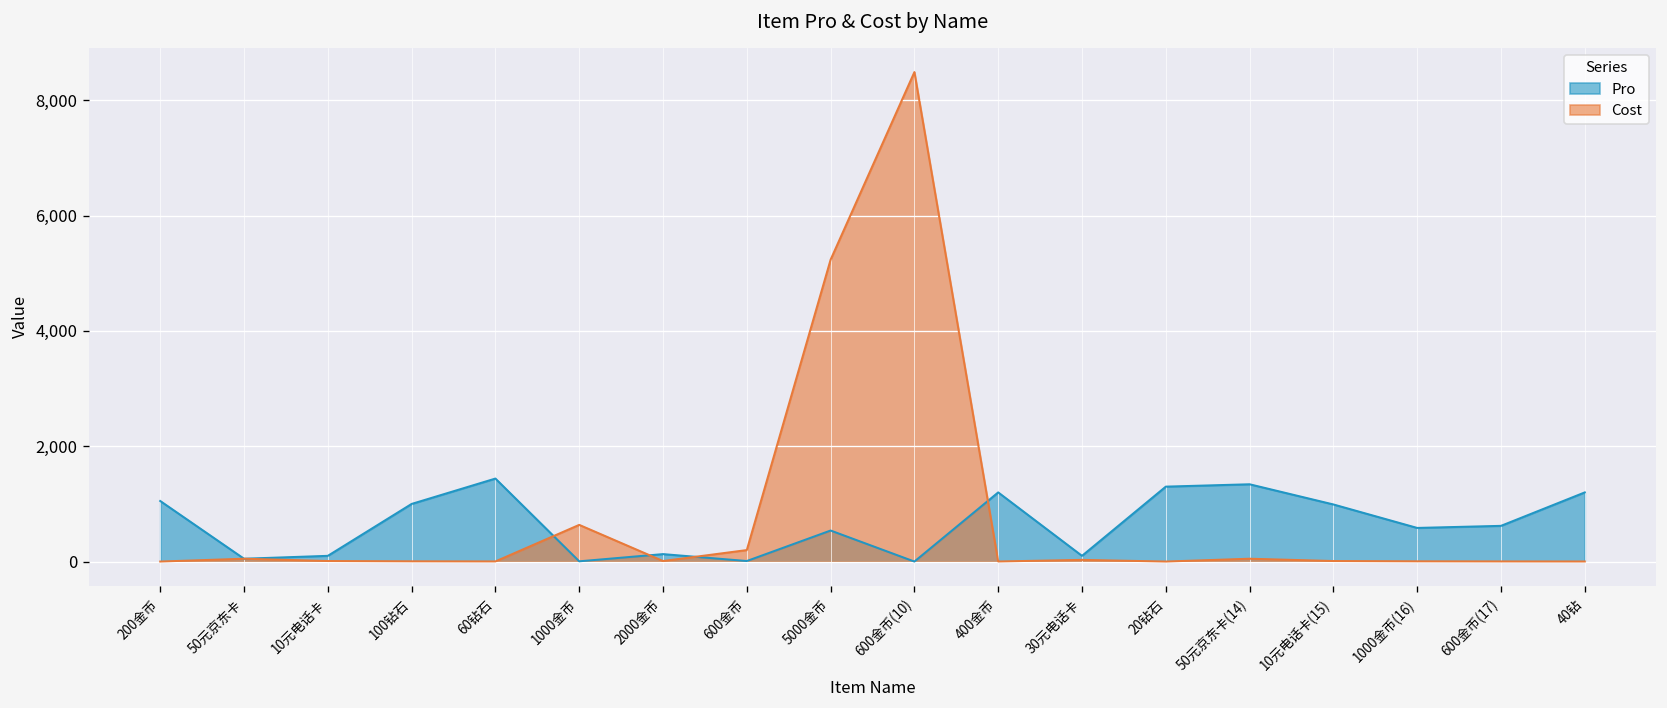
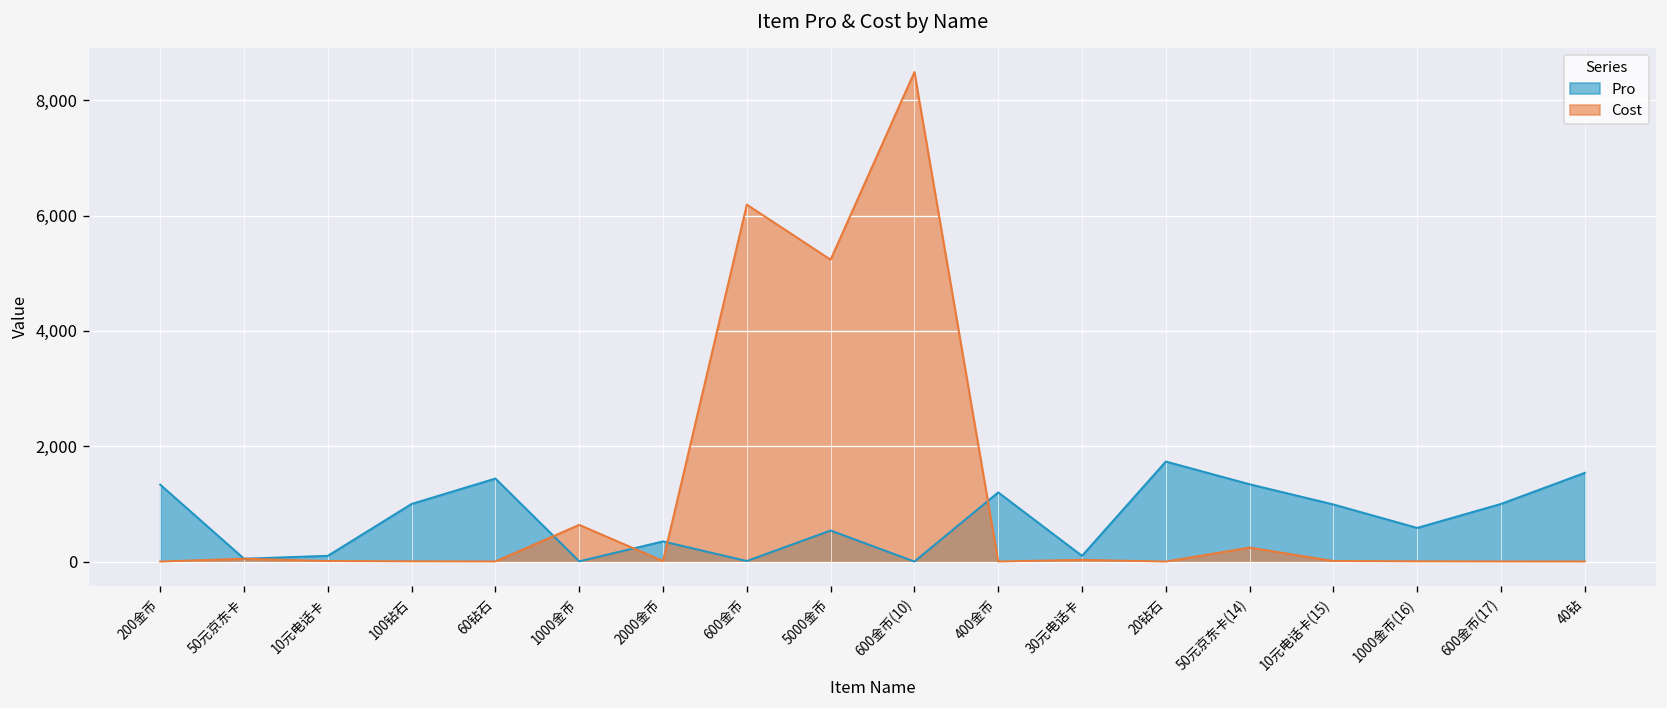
Pro, 200金币: 1,100 -> 1,300
Pro, 2000金币: 100 -> 400
Cost, 600金币: 200 -> 6,200
Pro, 20钻石: 1,300 -> 1,700
Cost, 50元京东卡(14): 100 -> 200
Pro, 600金币(17): 600 -> 1,000
Pro, 40钻: 1,200 -> 1,500
